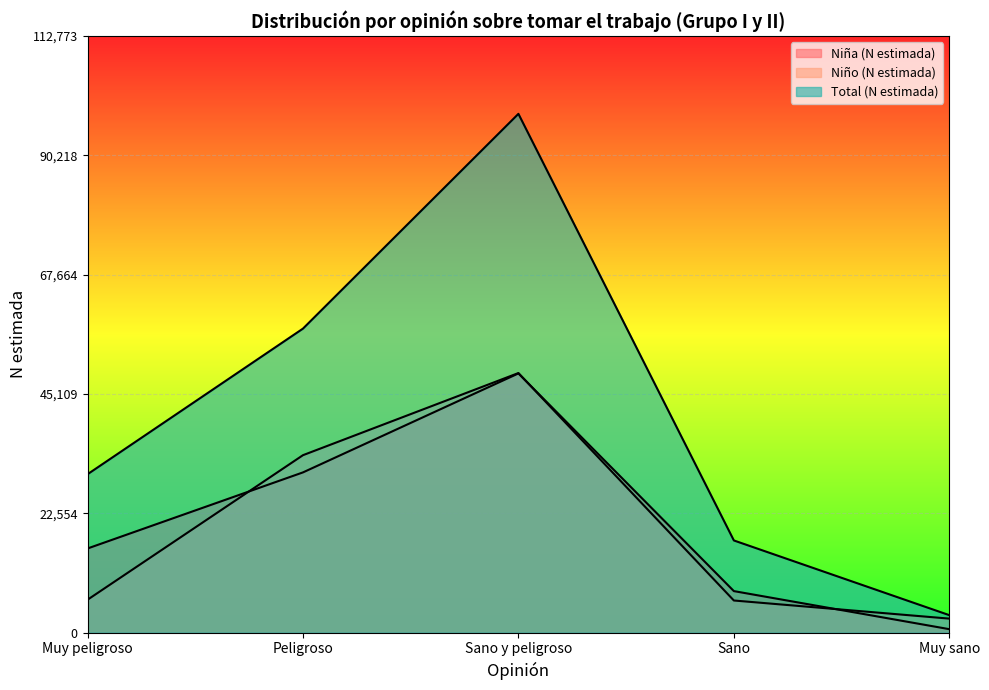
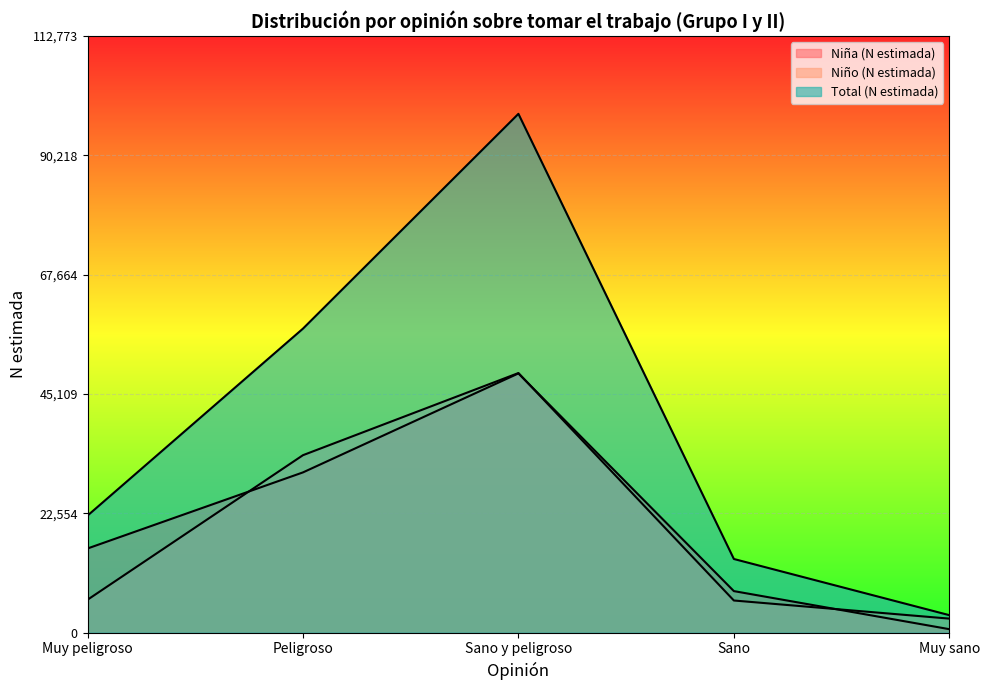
Total (N estimada), Muy peligroso: 30,000 -> 22,000
Total (N estimada), Sano: 17,000 -> 14,000
